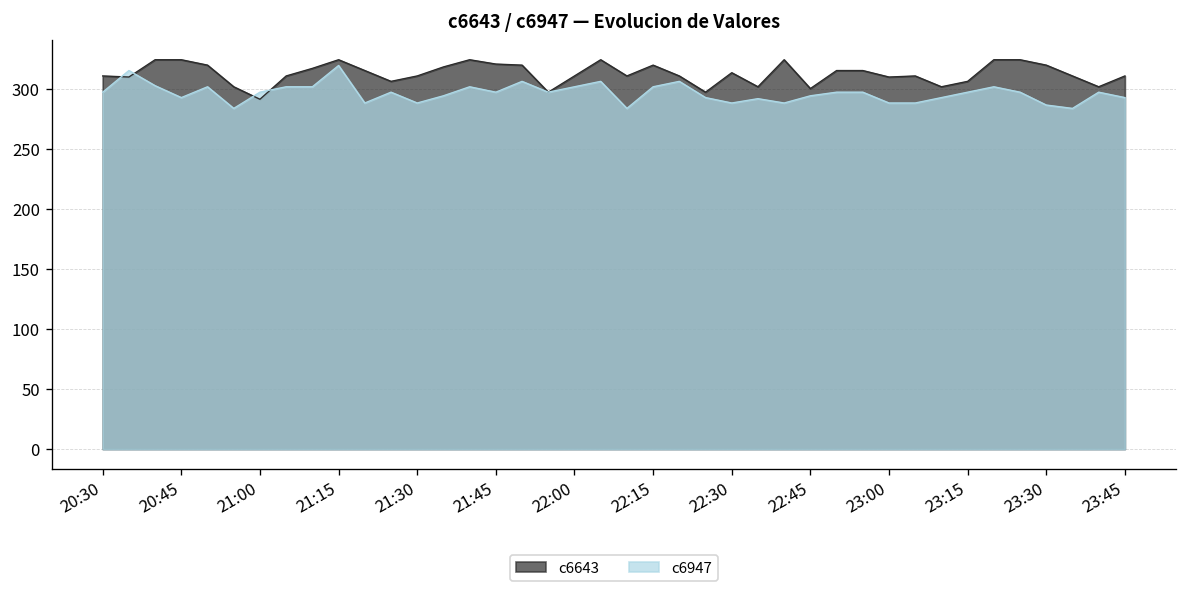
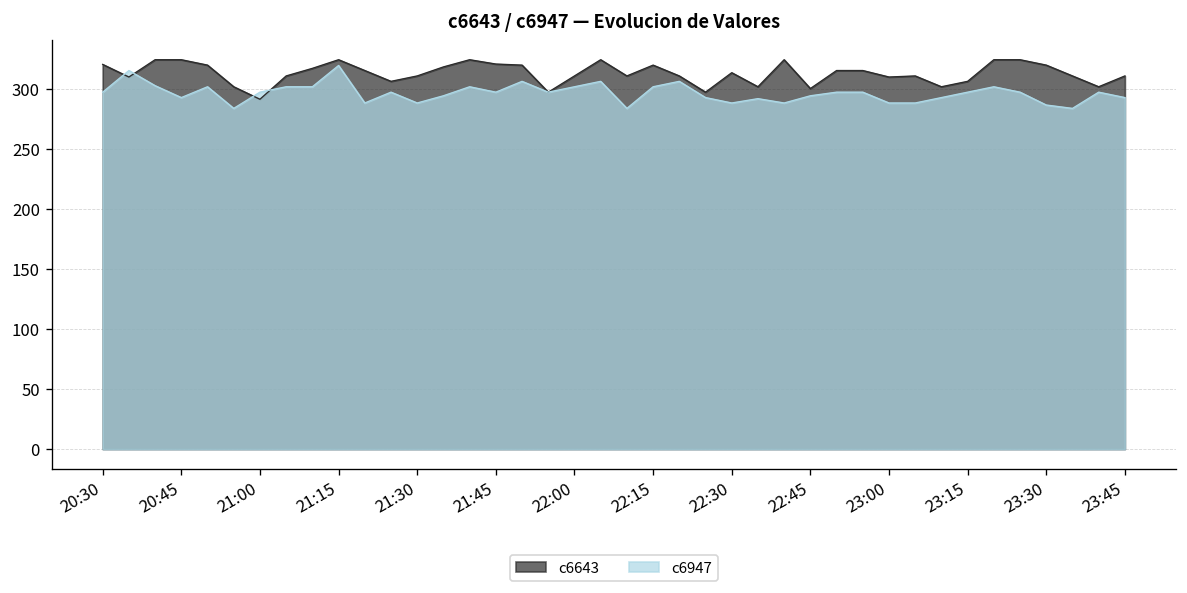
c6643, 20:30: 311 -> 320
